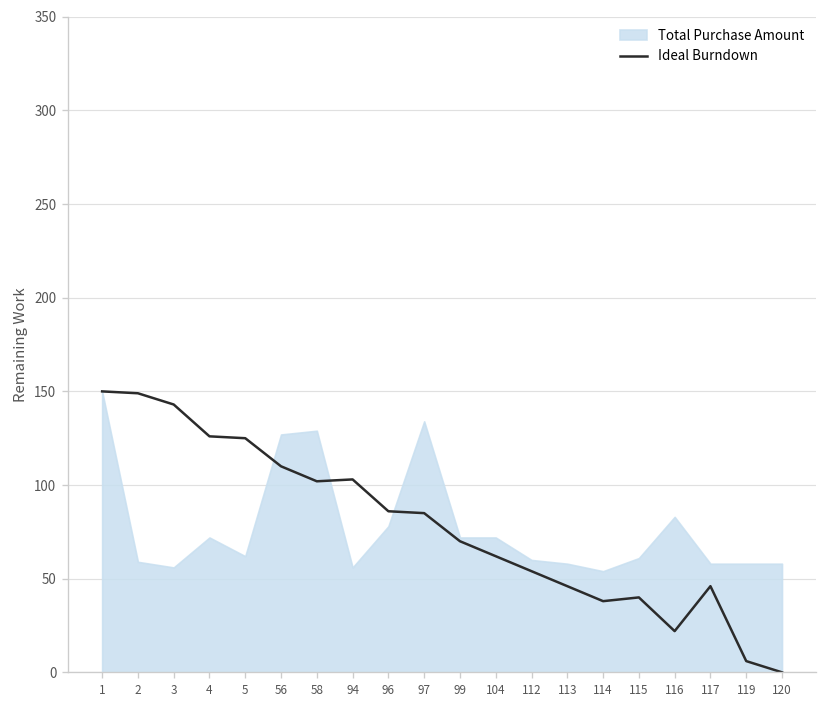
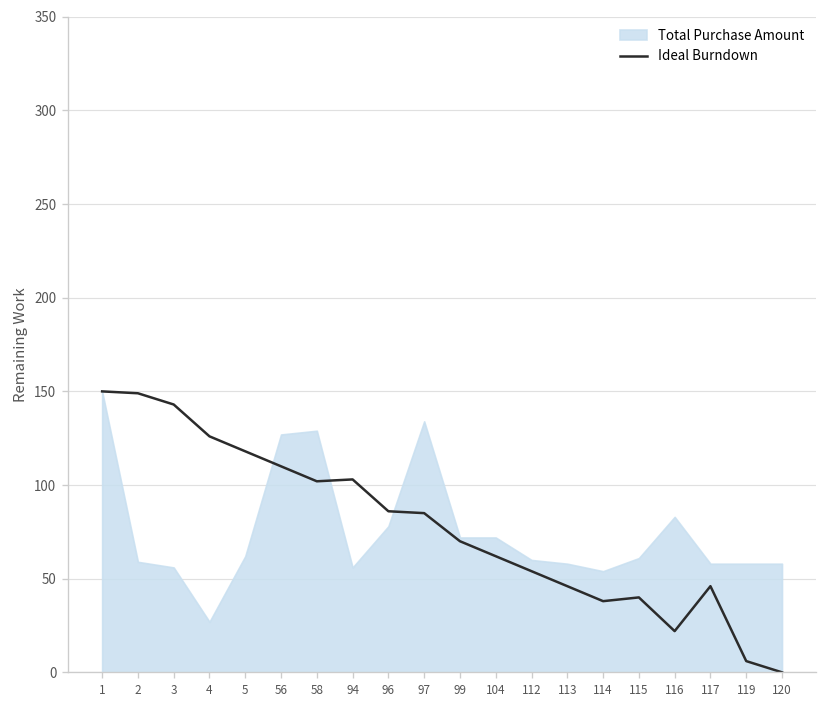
Total Purchase Amount, 4: 72 -> 27
Ideal Burndown, 5: 125 -> 118
